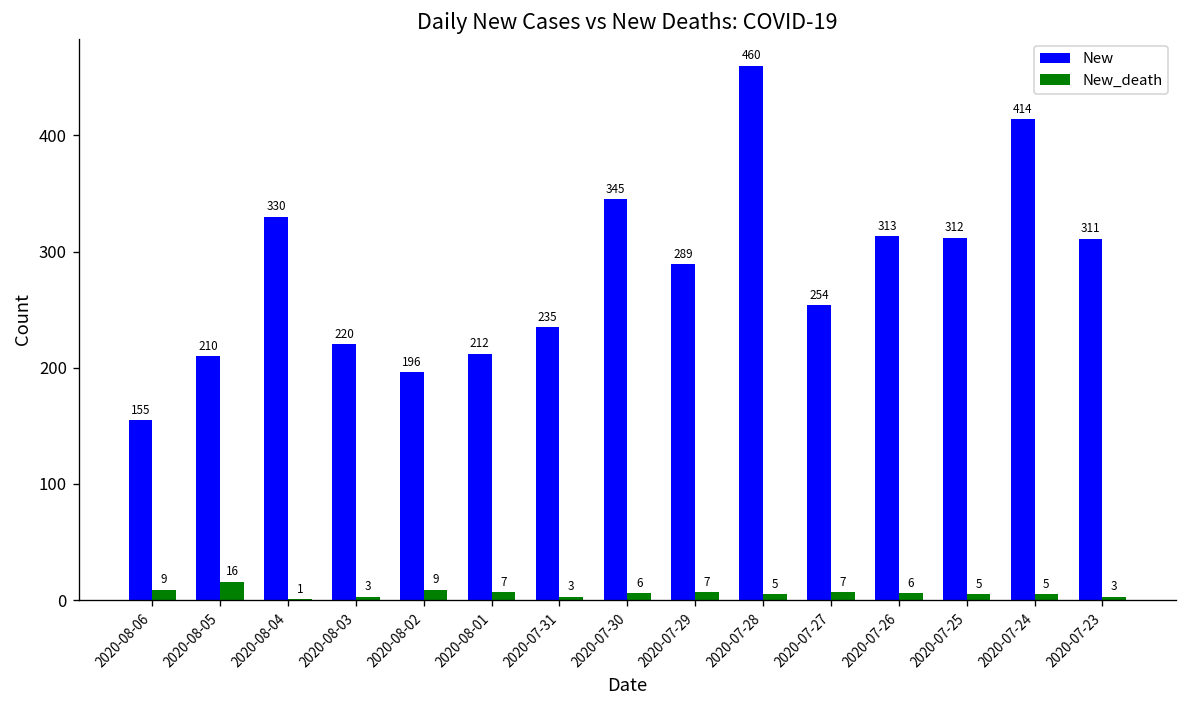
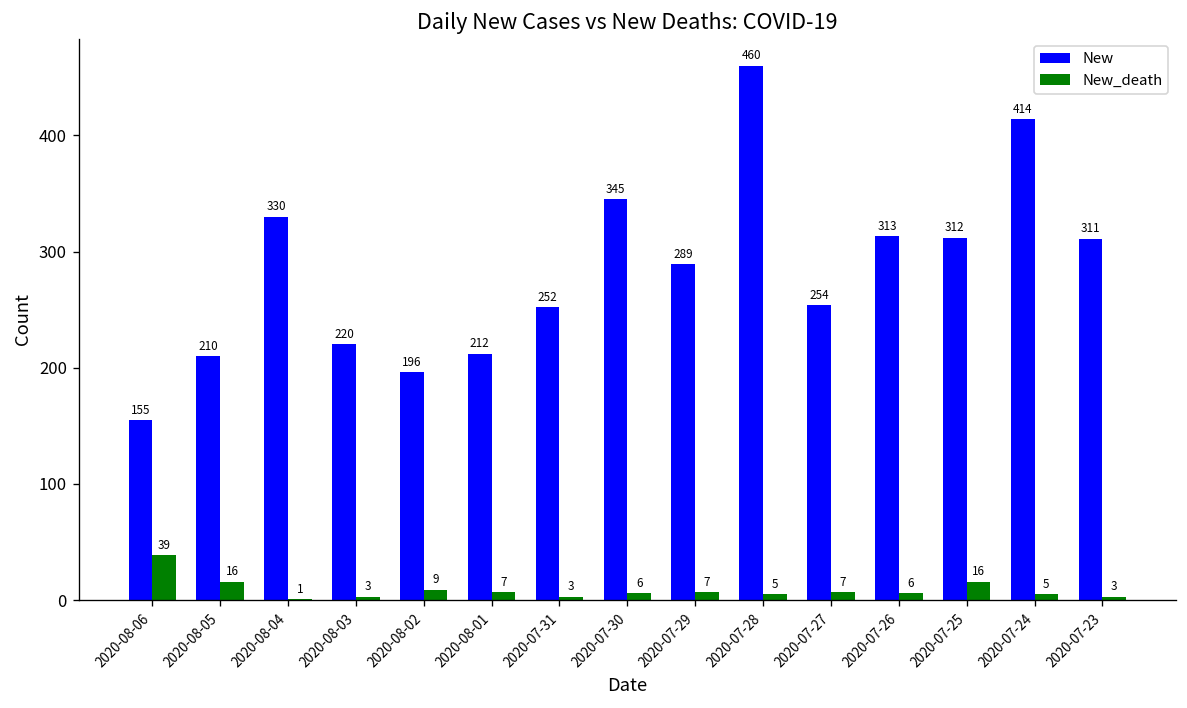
New_death, 2020-08-06: 9 -> 39
New, 2020-07-31: 235 -> 252
New_death, 2020-07-25: 5 -> 16
